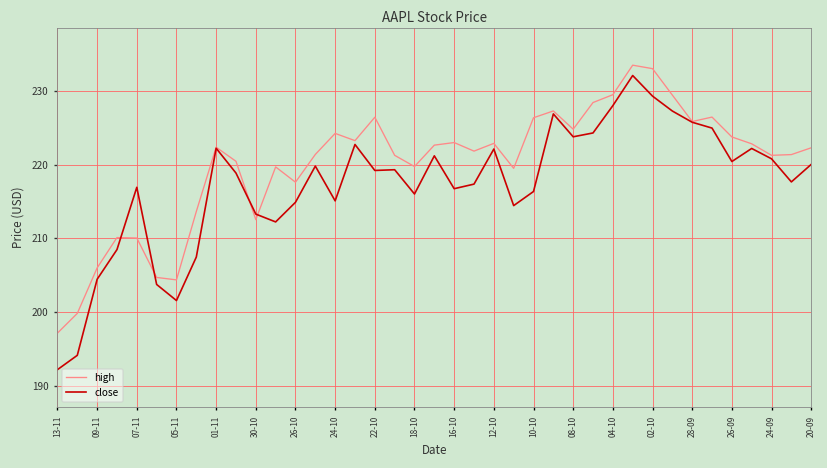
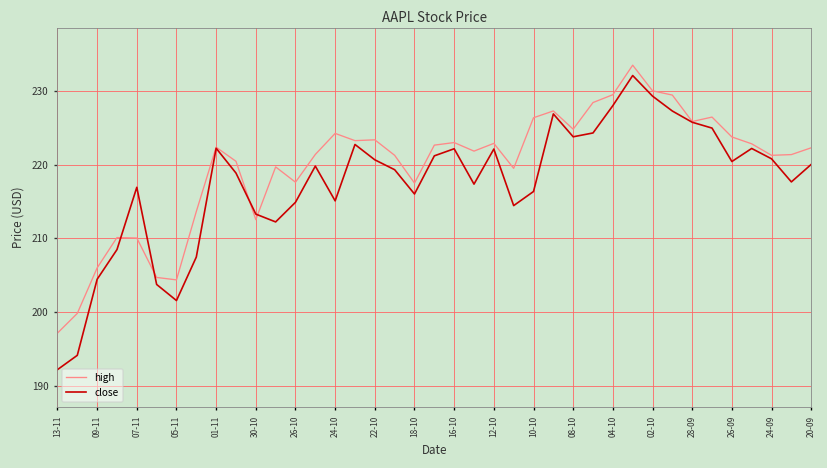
high, 22-10: 226 -> 223
close, 22-10: 219 -> 221
high, 18-10: 220 -> 218
close, 16-10: 217 -> 222
high, 02-10: 233 -> 230
